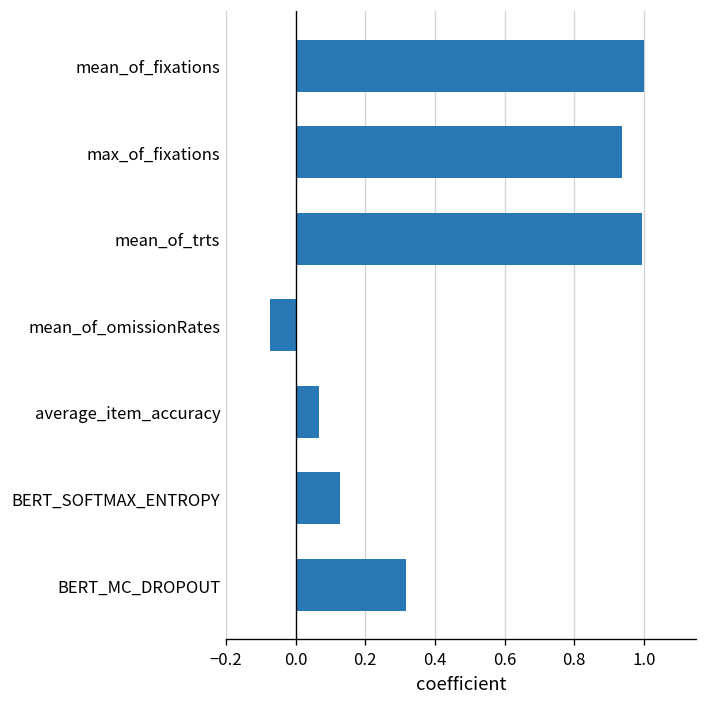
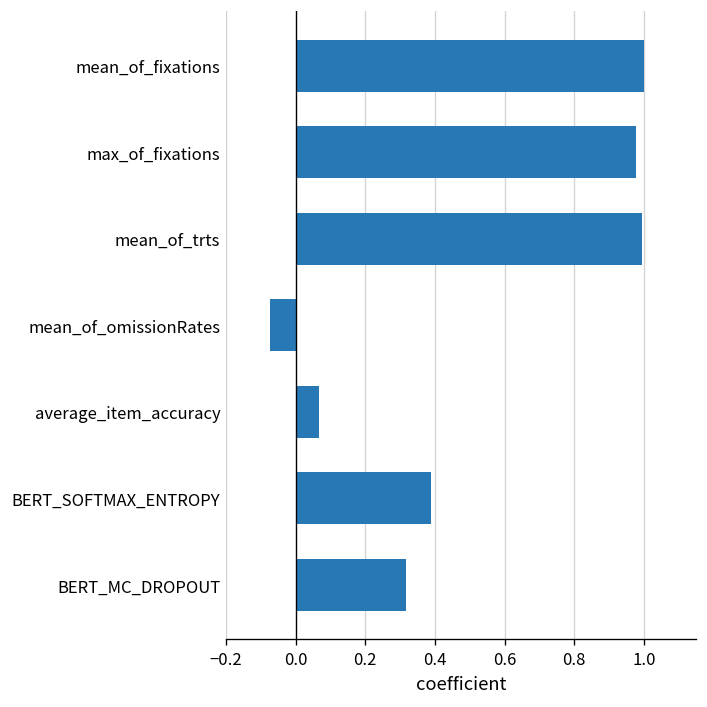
max_of_fixations: 0.94 -> 0.98
BERT_SOFTMAX_ENTROPY: 0.13 -> 0.39
